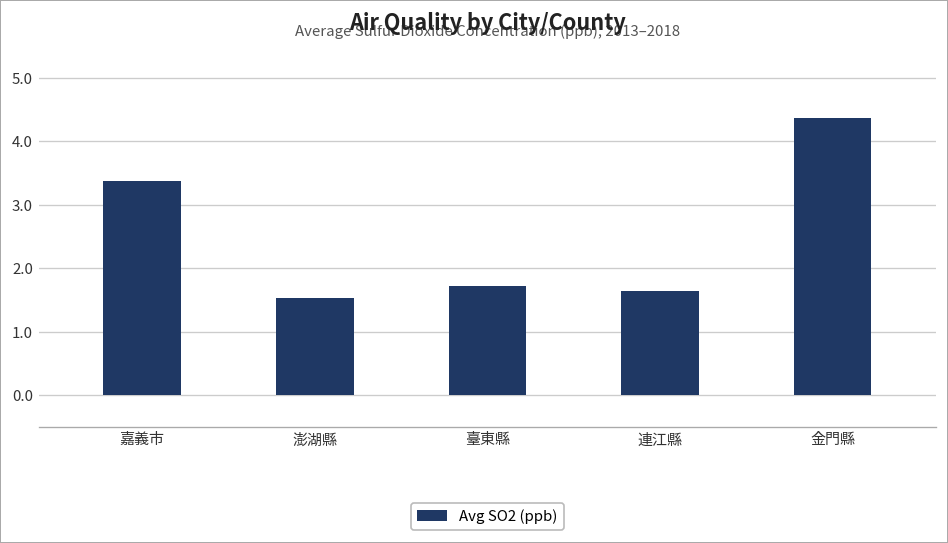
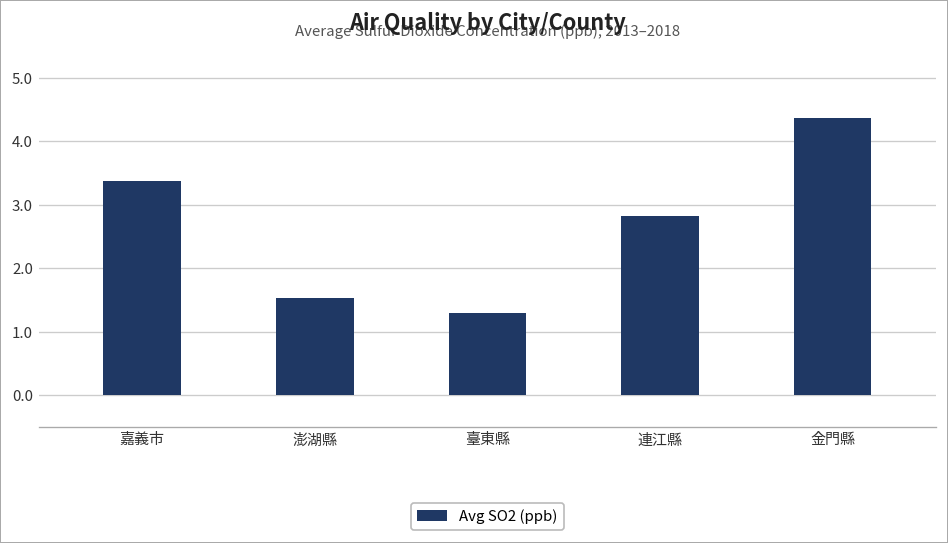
臺東縣: 1.7 -> 1.3
連江縣: 1.7 -> 2.8
